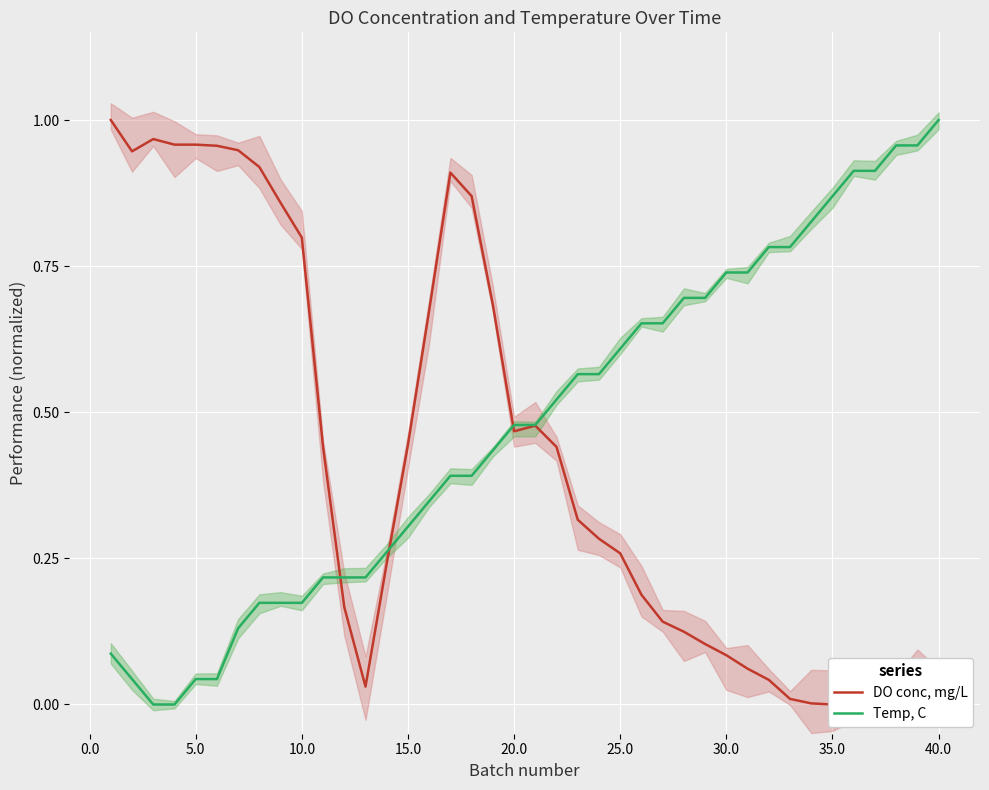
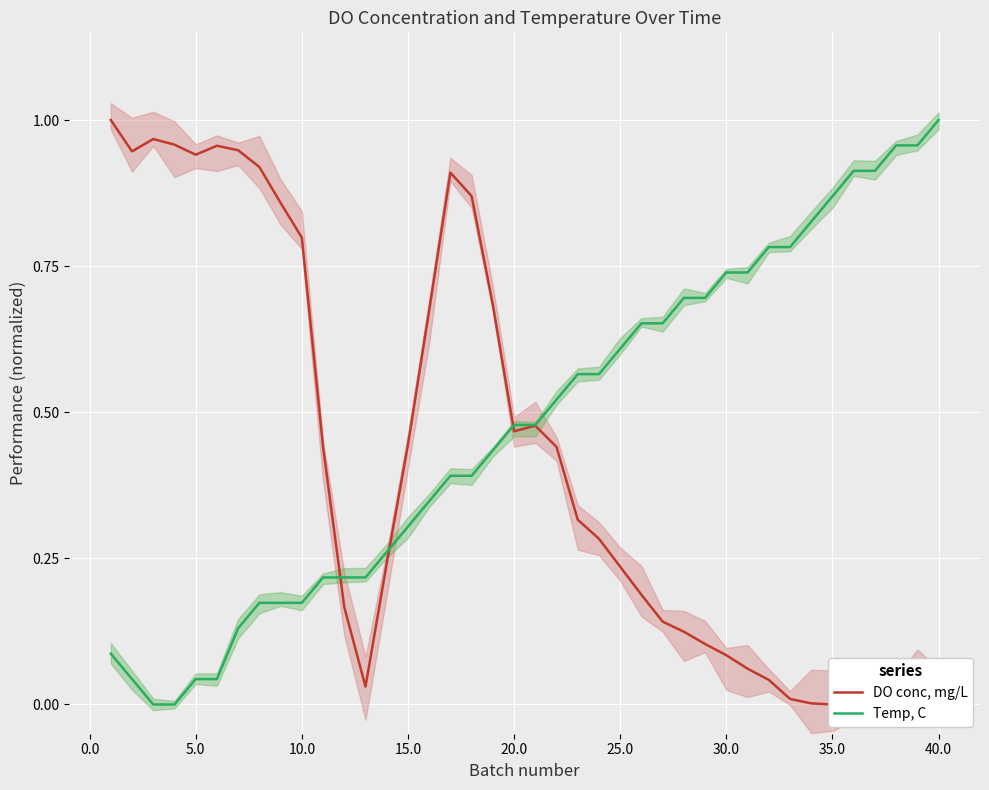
DO conc, mg/L, 5.0: 0.96 -> 0.94
DO conc, mg/L, 25.0: 0.26 -> 0.24
